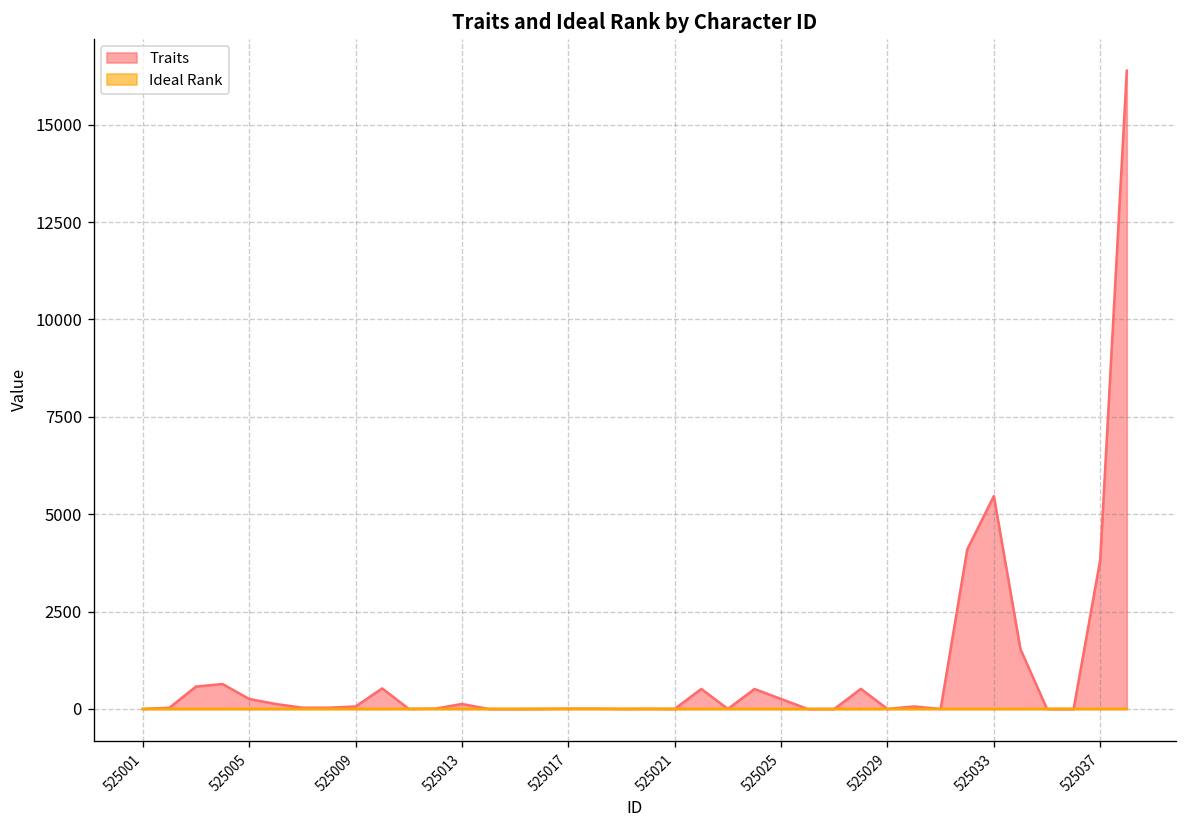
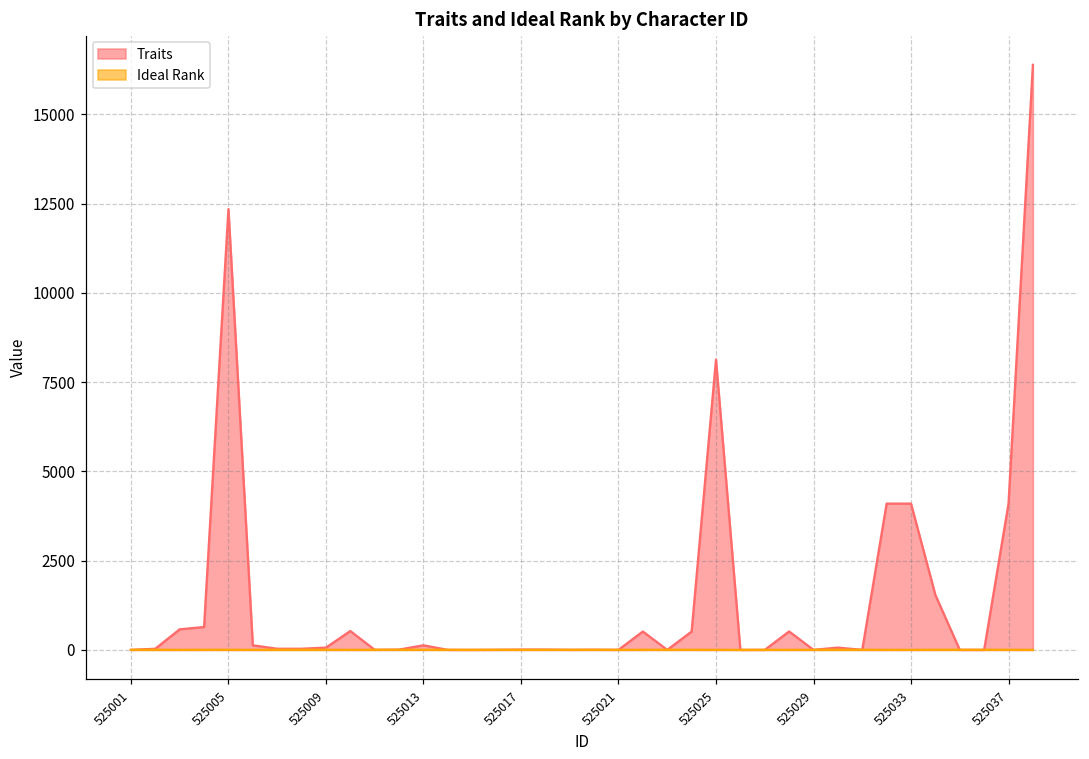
Traits, 525005: 300 -> 12300
Traits, 525025: 300 -> 8100
Traits, 525033: 5500 -> 4100
Traits, 525037: 3800 -> 4100
